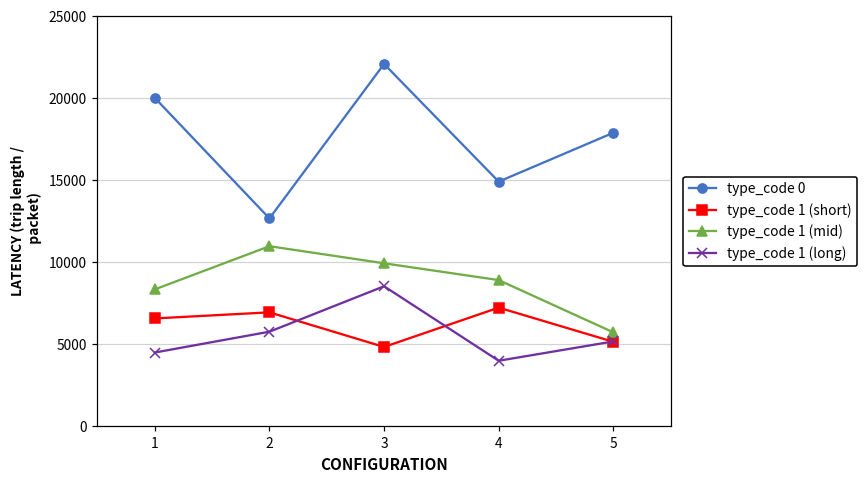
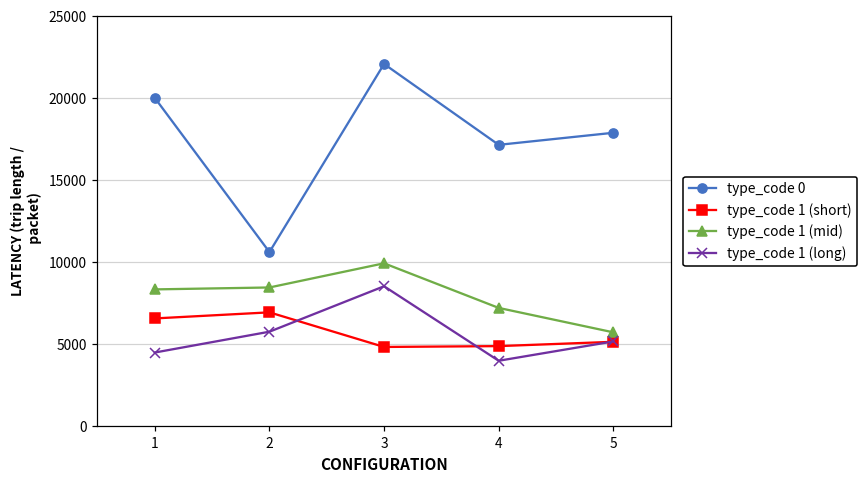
type_code 0, 2: 12700 -> 10600
type_code 1 (mid), 2: 11000 -> 8500
type_code 0, 4: 14900 -> 17200
type_code 1 (short), 4: 7200 -> 4900
type_code 1 (mid), 4: 8900 -> 7200
